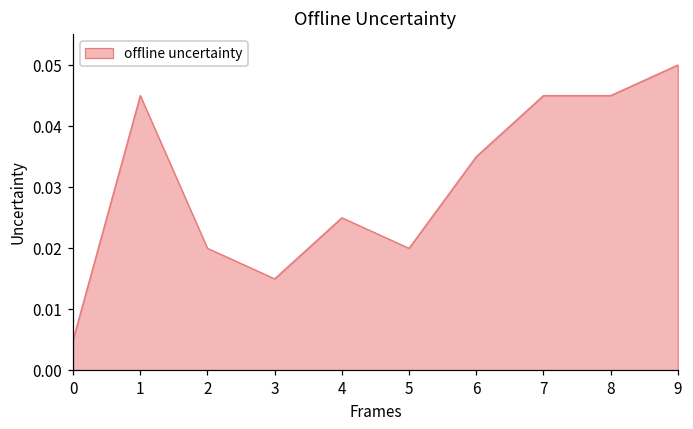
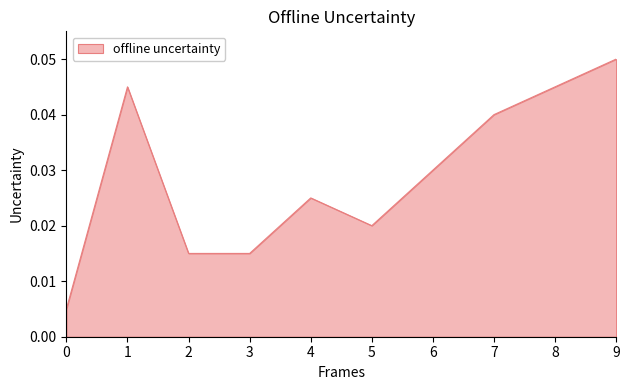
2: 0.020 -> 0.015
6: 0.035 -> 0.030
7: 0.045 -> 0.040
